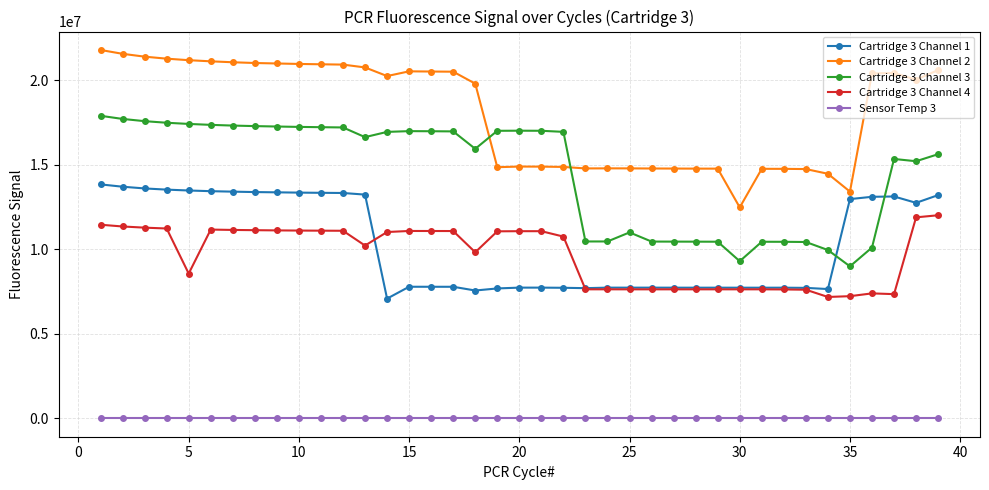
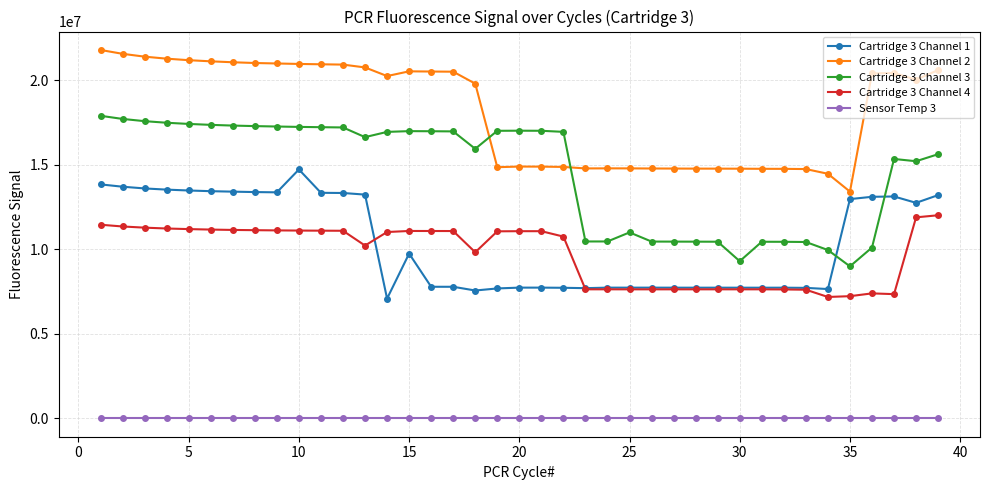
Cartridge 3 Channel 4, 5: 8600000 -> 11200000
Cartridge 3 Channel 1, 10: 13400000 -> 14700000
Cartridge 3 Channel 1, 15: 7800000 -> 9800000
Cartridge 3 Channel 2, 30: 12500000 -> 14800000
